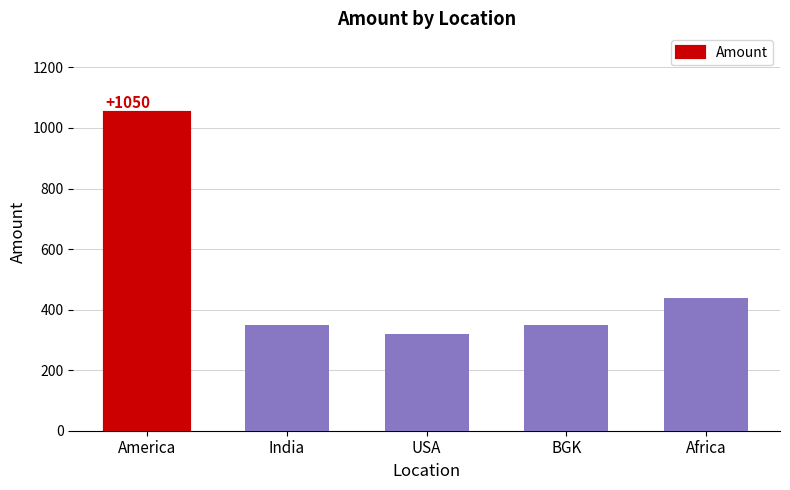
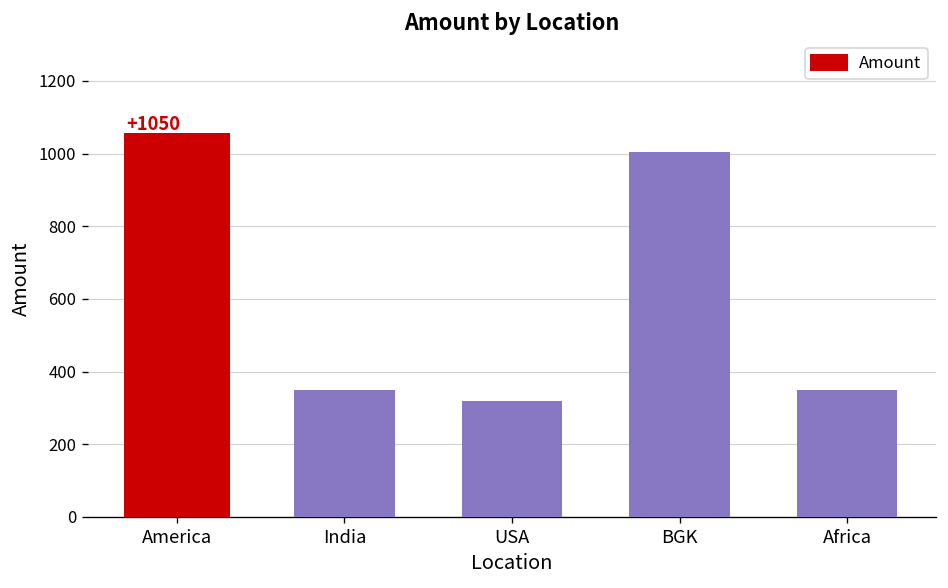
BGK: 350 -> 1000
Africa: 440 -> 350
